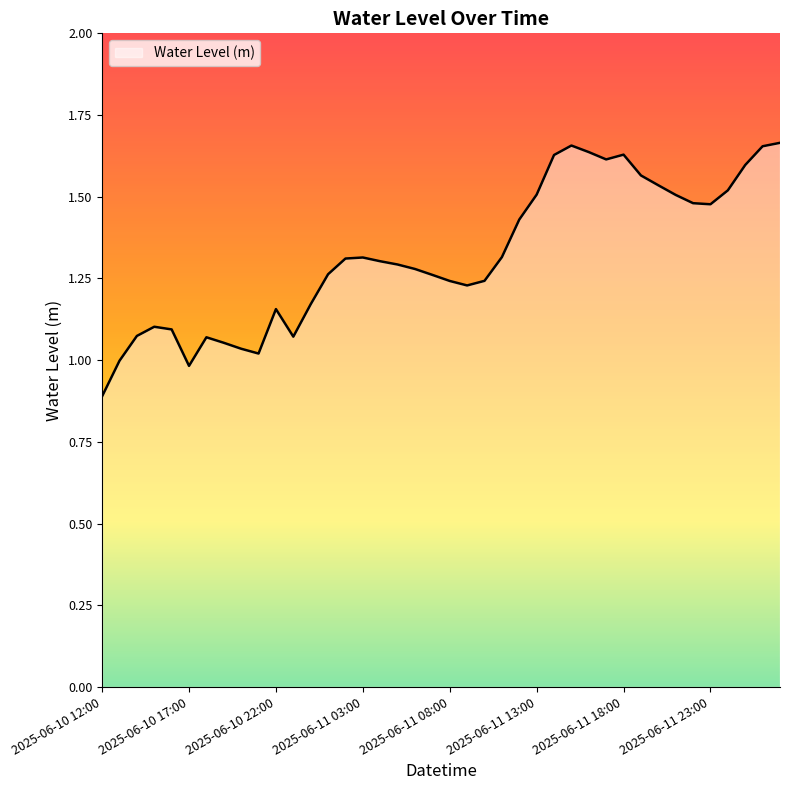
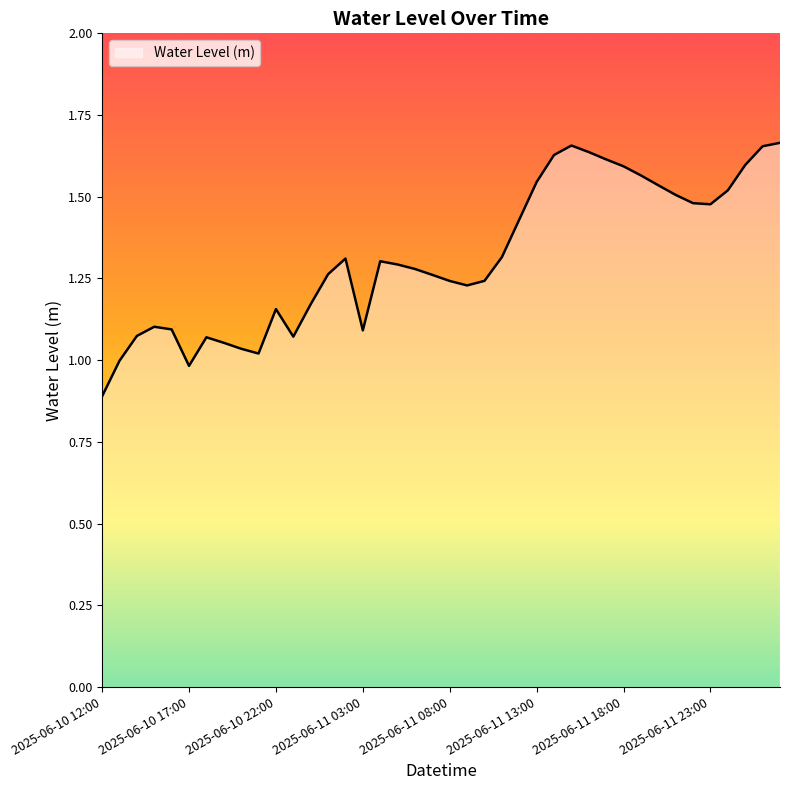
2025-06-11 03:00: 1.31 -> 1.09
2025-06-11 13:00: 1.51 -> 1.55
2025-06-11 18:00: 1.63 -> 1.59
